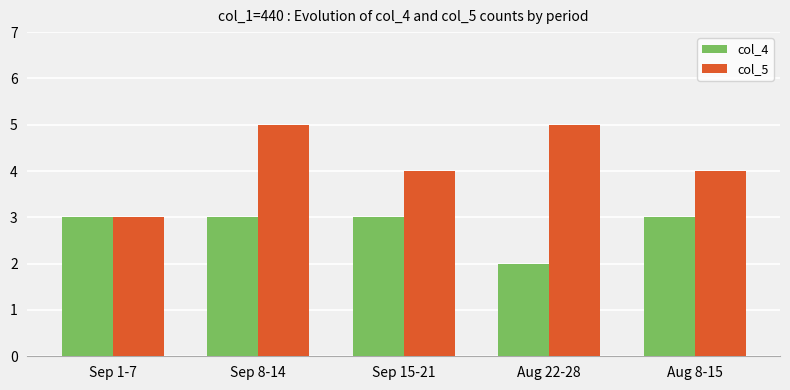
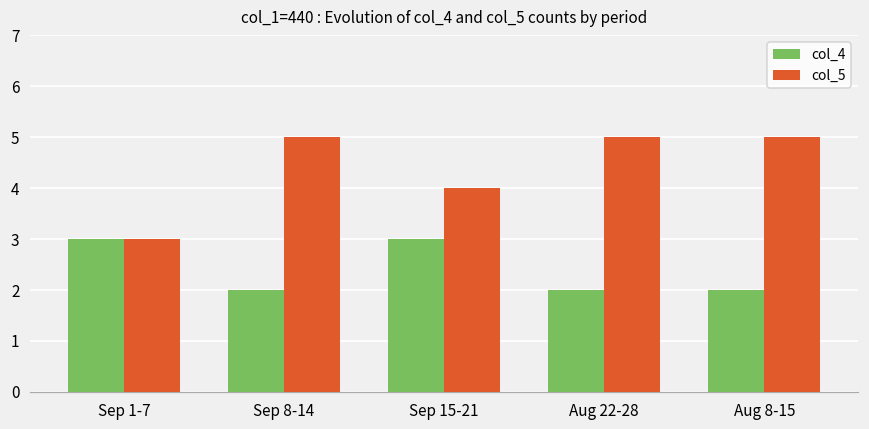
col_4, Sep 8-14: 3 -> 2
col_4, Aug 8-15: 3 -> 2
col_5, Aug 8-15: 4 -> 5
